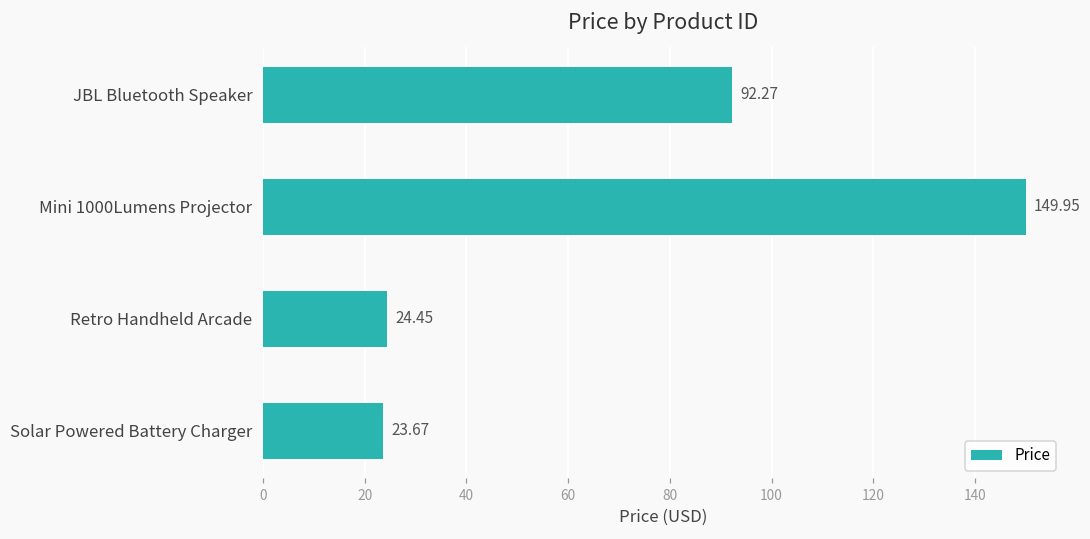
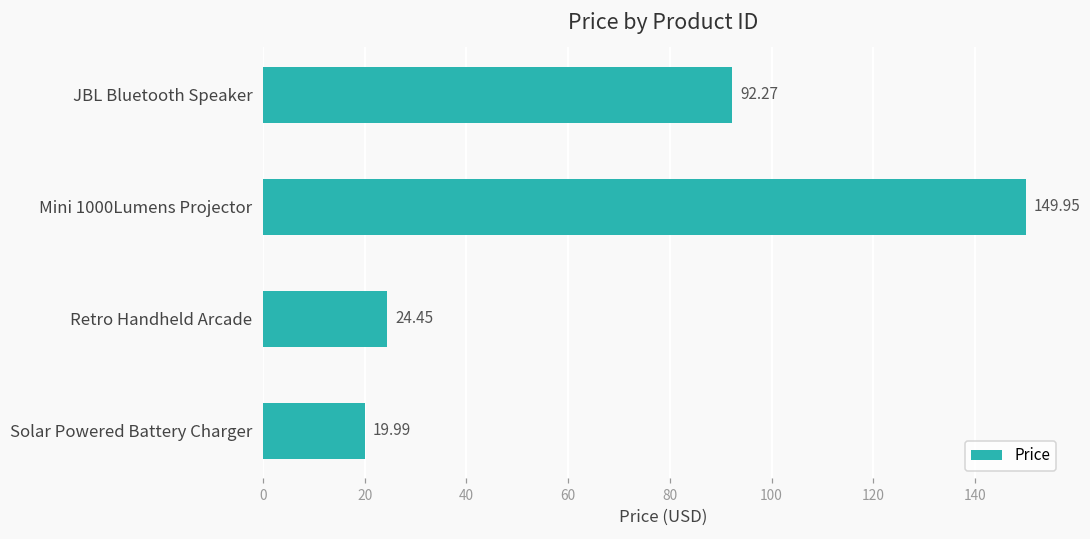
Solar Powered Battery Charger: 23.67 -> 19.99
